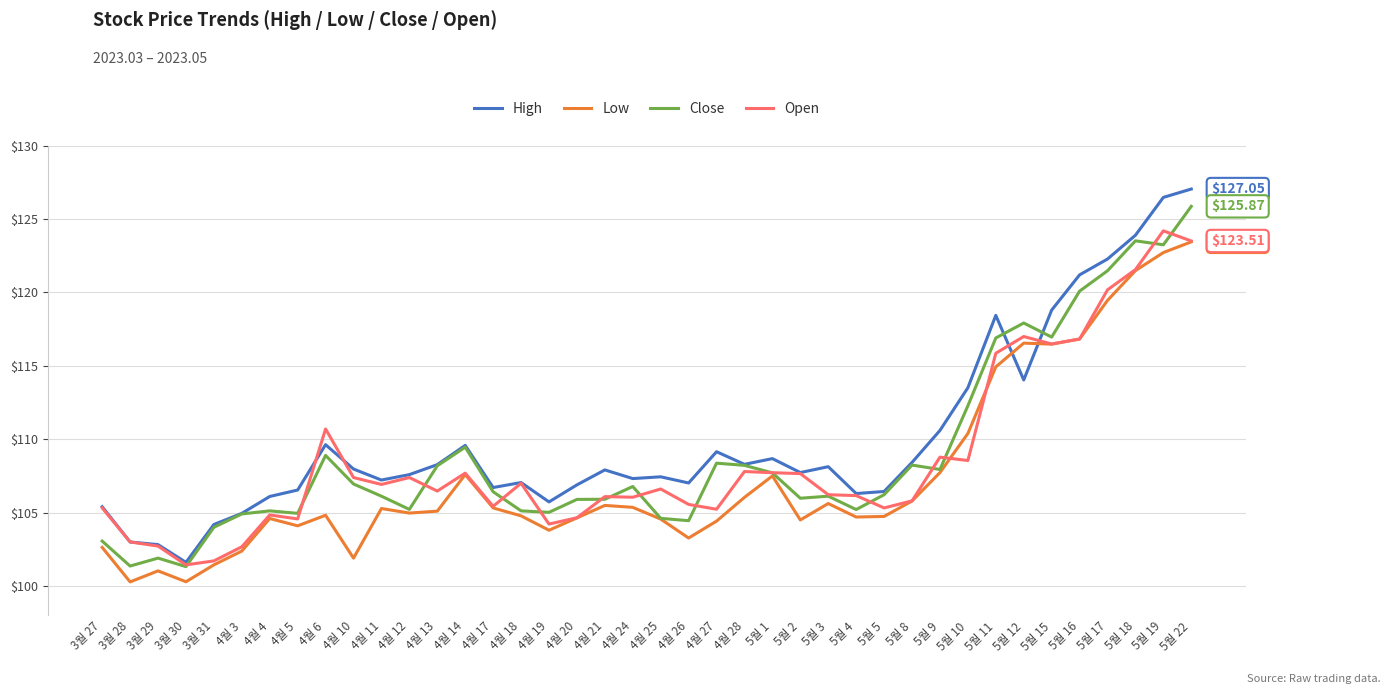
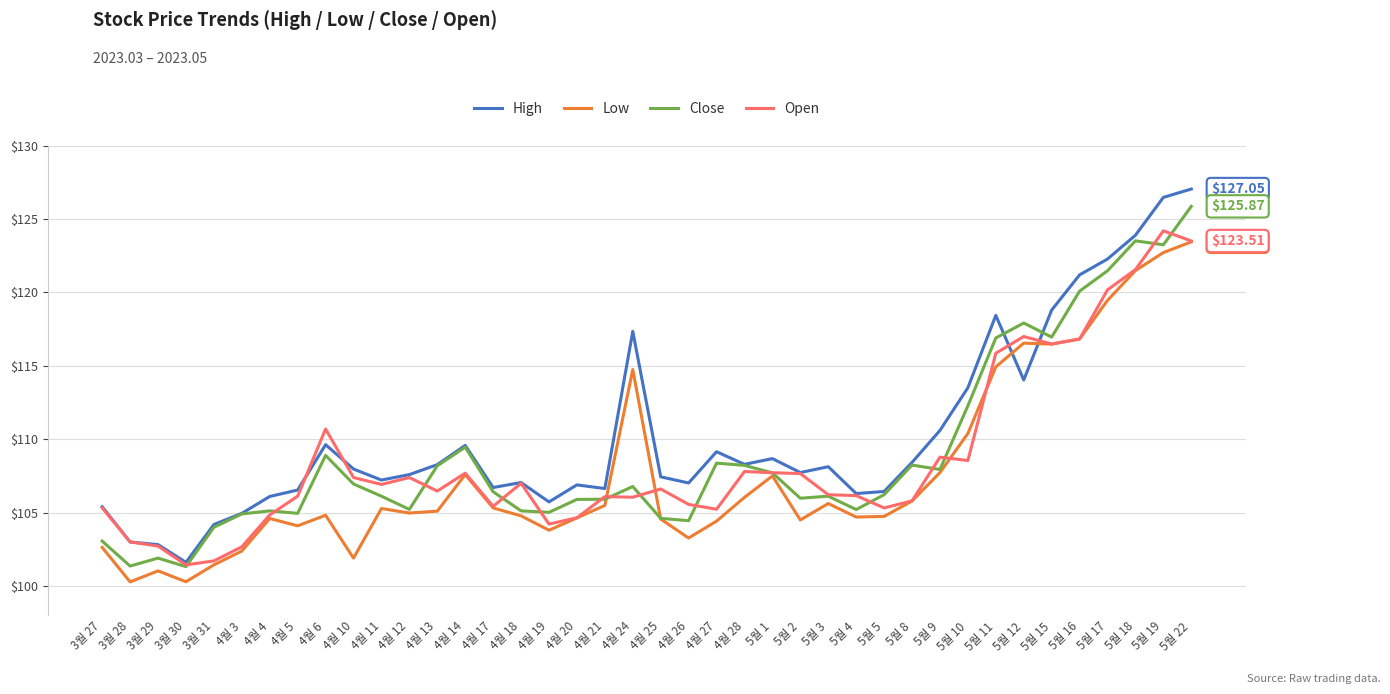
Open, 4월 5: $104.6 -> $106.1
High, 4월 21: $107.9 -> $106.6
High, 4월 24: $107.3 -> $117.4
Low, 4월 24: $105.4 -> $114.8
